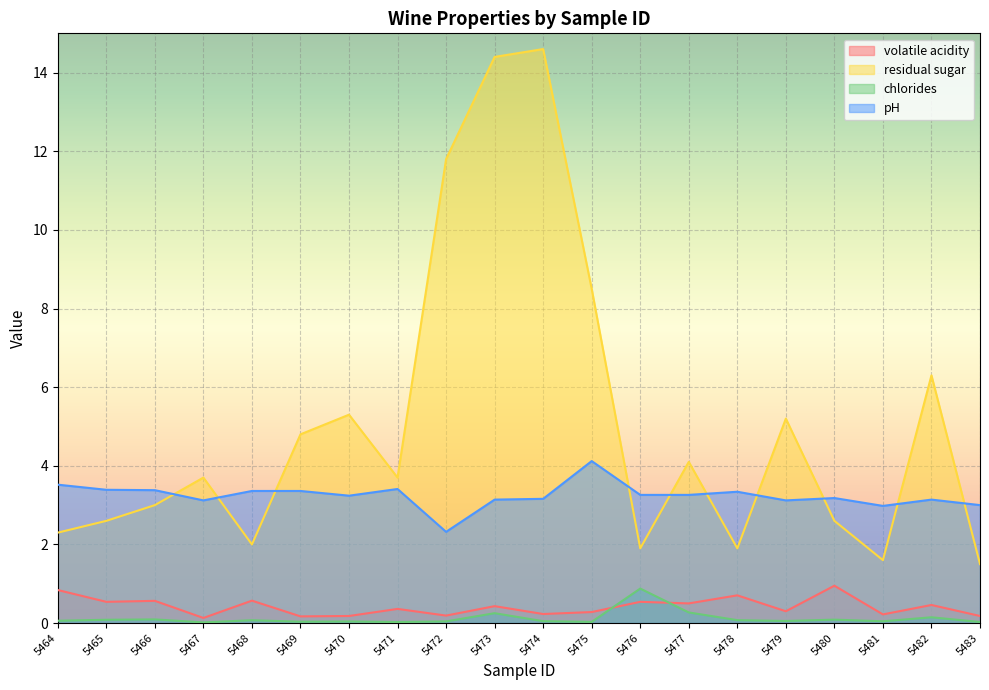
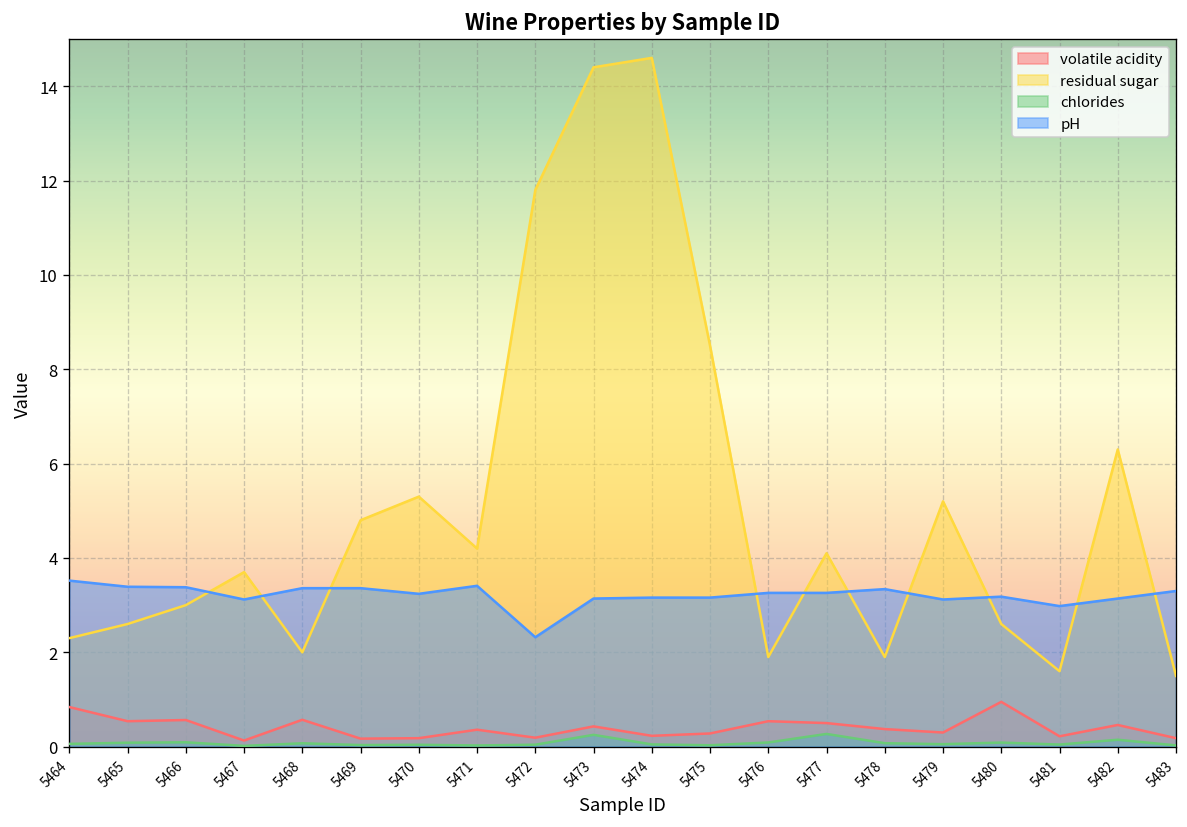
residual sugar, 5471: 3.7 -> 4.2
pH, 5475: 4.1 -> 3.2
chlorides, 5476: 0.9 -> 0.1
volatile acidity, 5478: 0.7 -> 0.4
pH, 5483: 3.0 -> 3.3
